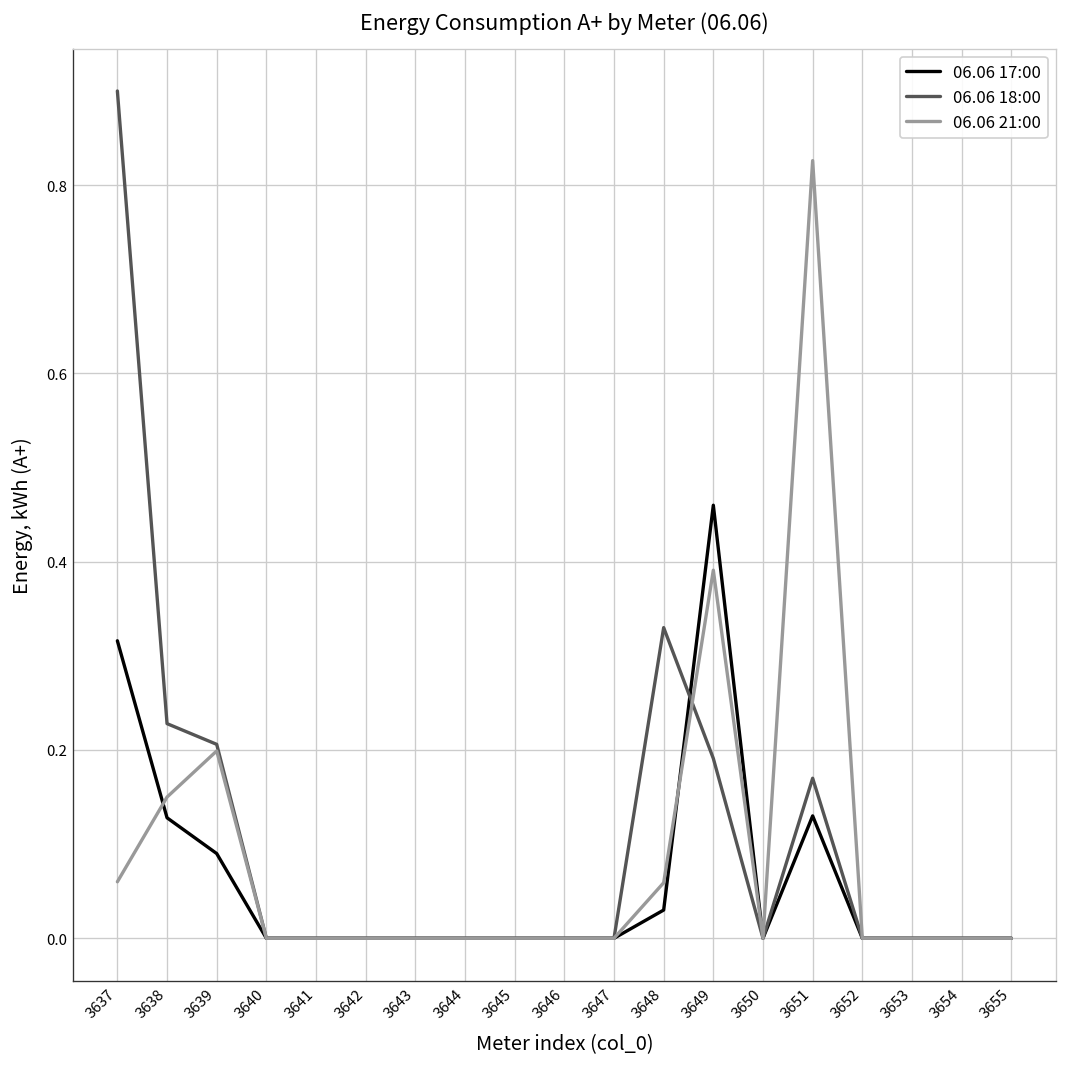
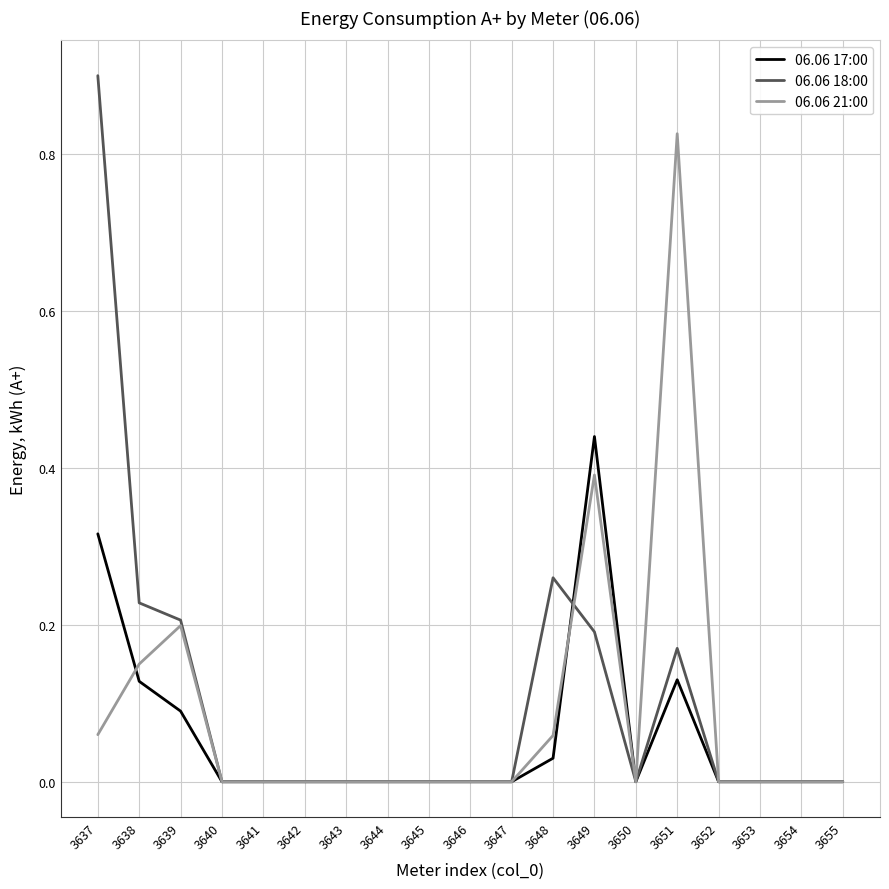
06.06 18:00, 3648: 0.33 -> 0.26
06.06 17:00, 3649: 0.46 -> 0.44
